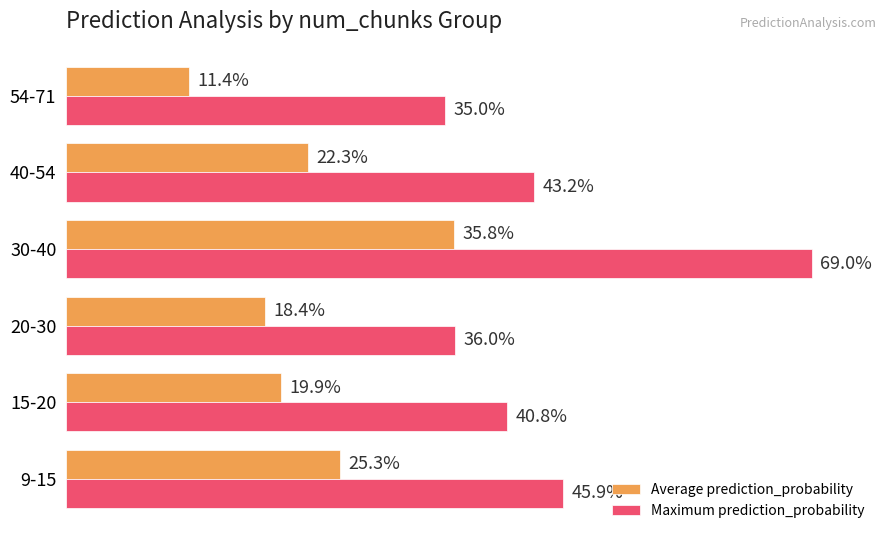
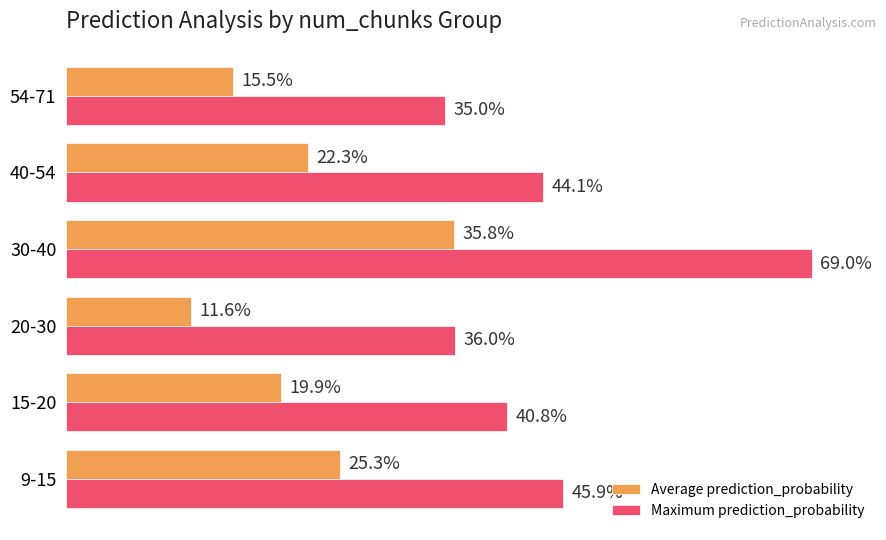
Average prediction_probability, 54-71: 11.4% -> 15.5%
Maximum prediction_probability, 40-54: 43.2% -> 44.1%
Average prediction_probability, 20-30: 18.4% -> 11.6%
